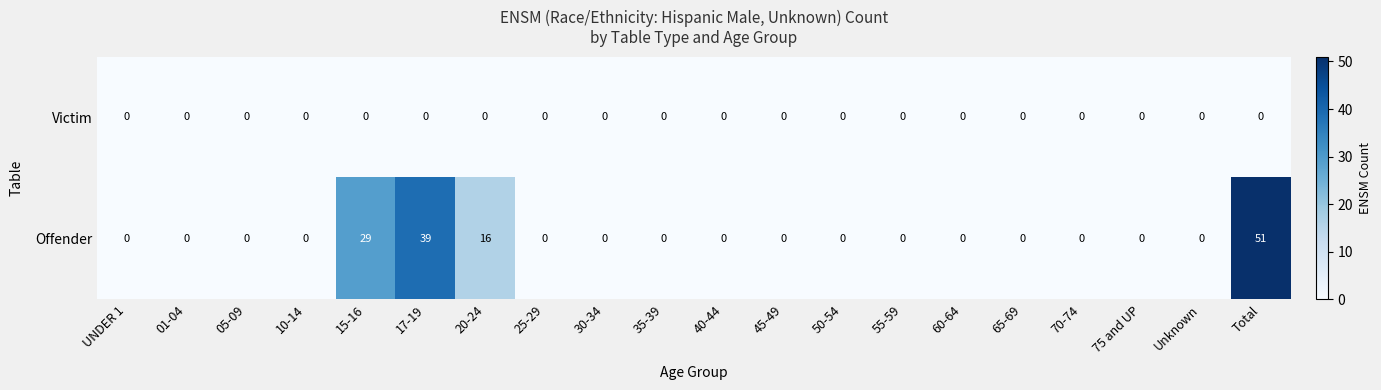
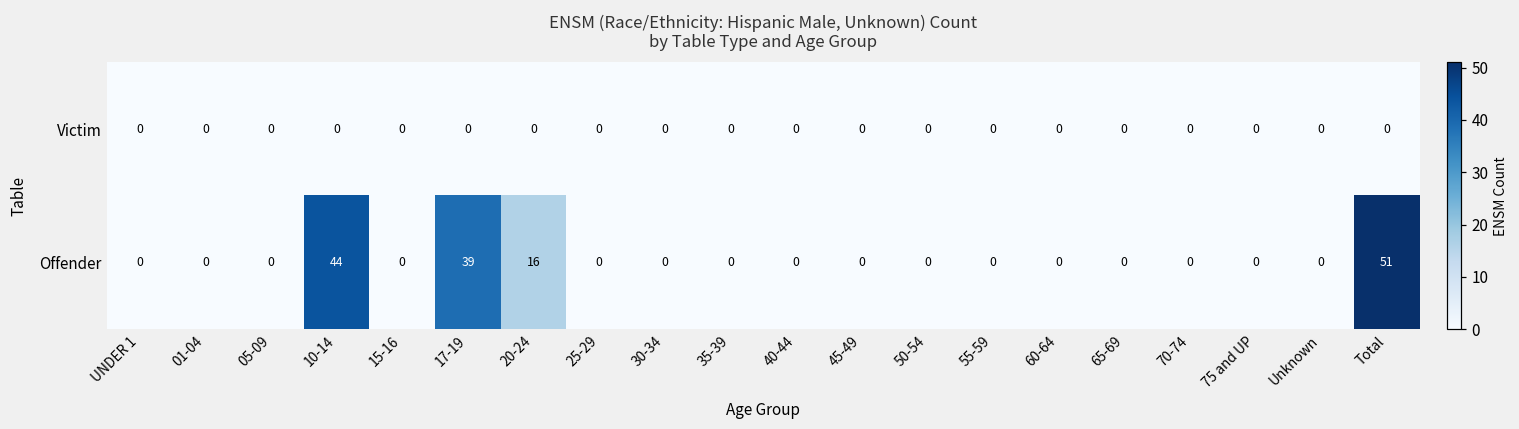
Offender, 10-14: 0 -> 44
Offender, 15-16: 29 -> 0
